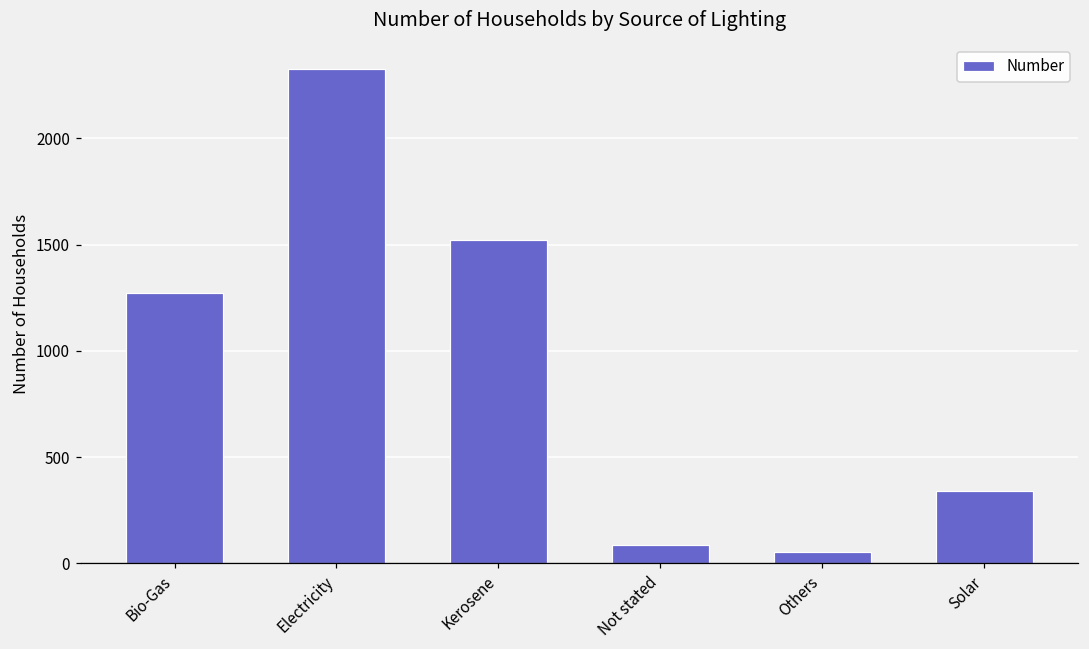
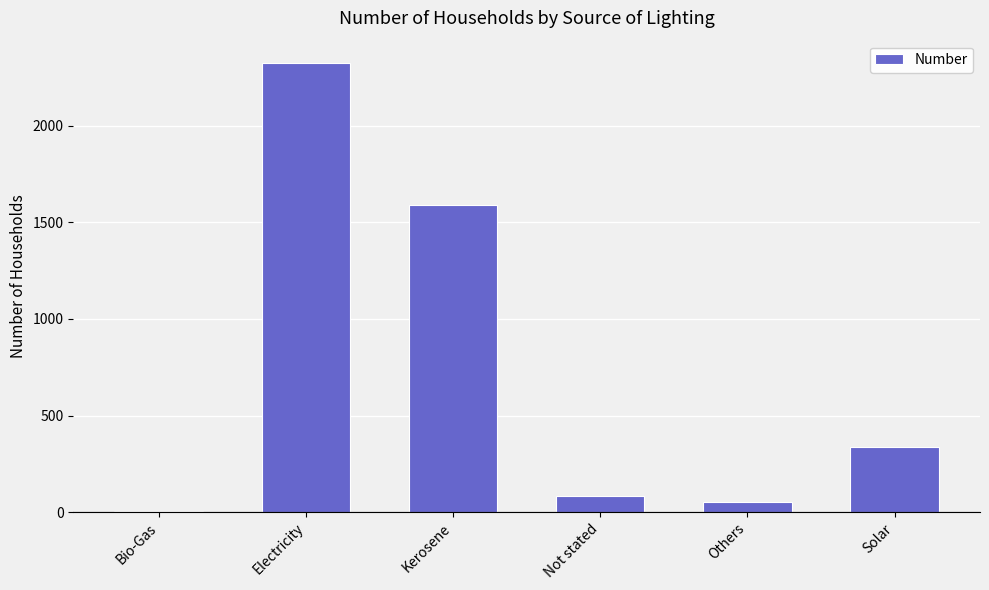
Bio-Gas: 1270 -> 10
Kerosene: 1520 -> 1590
